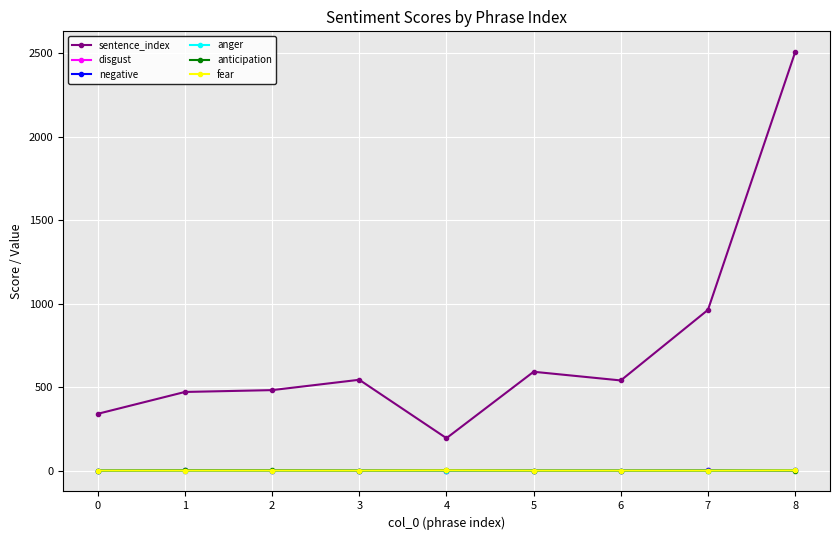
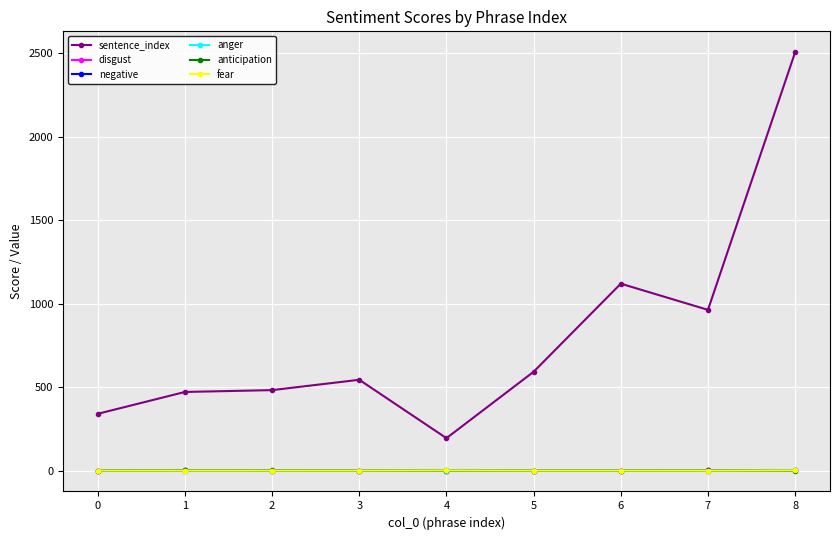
sentence_index, 6: 540 -> 1120
